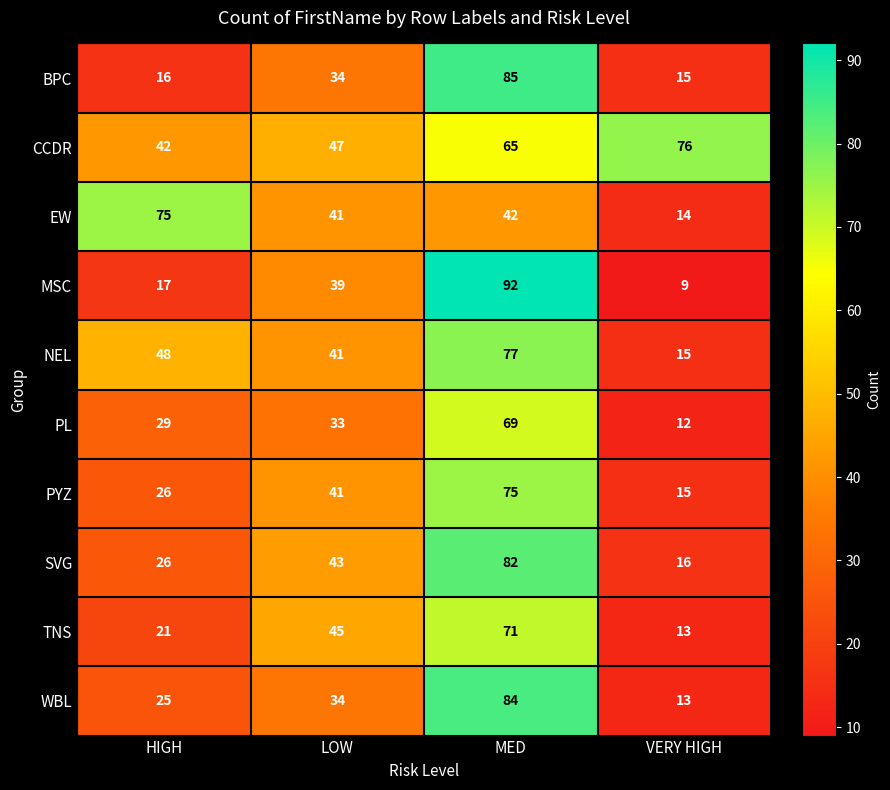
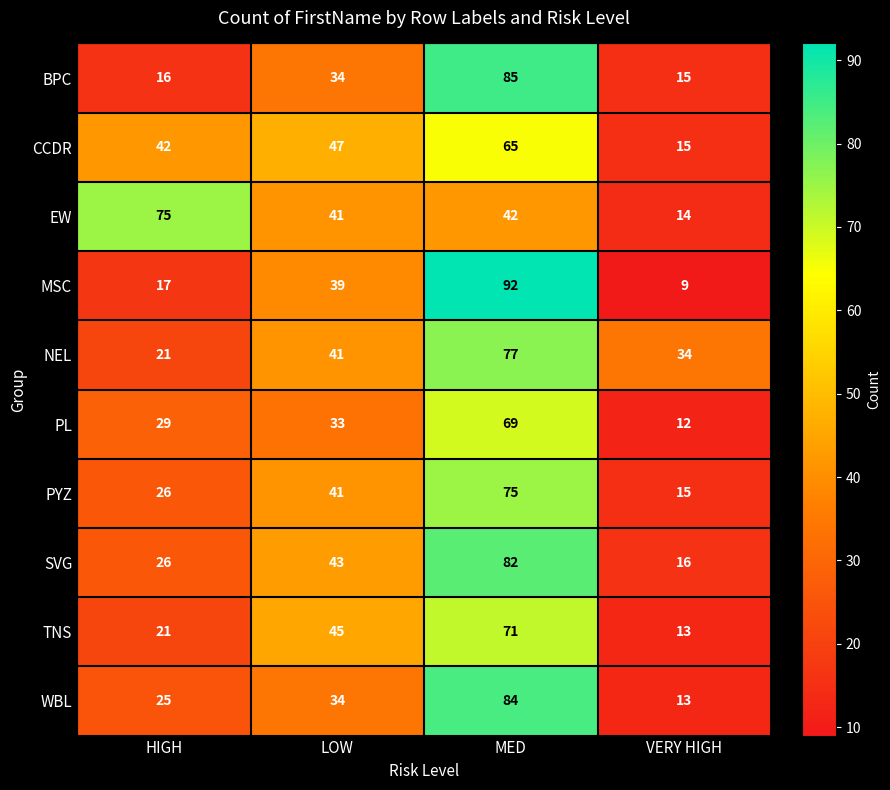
CCDR, VERY HIGH: 76 -> 15
NEL, HIGH: 48 -> 21
NEL, VERY HIGH: 15 -> 34
